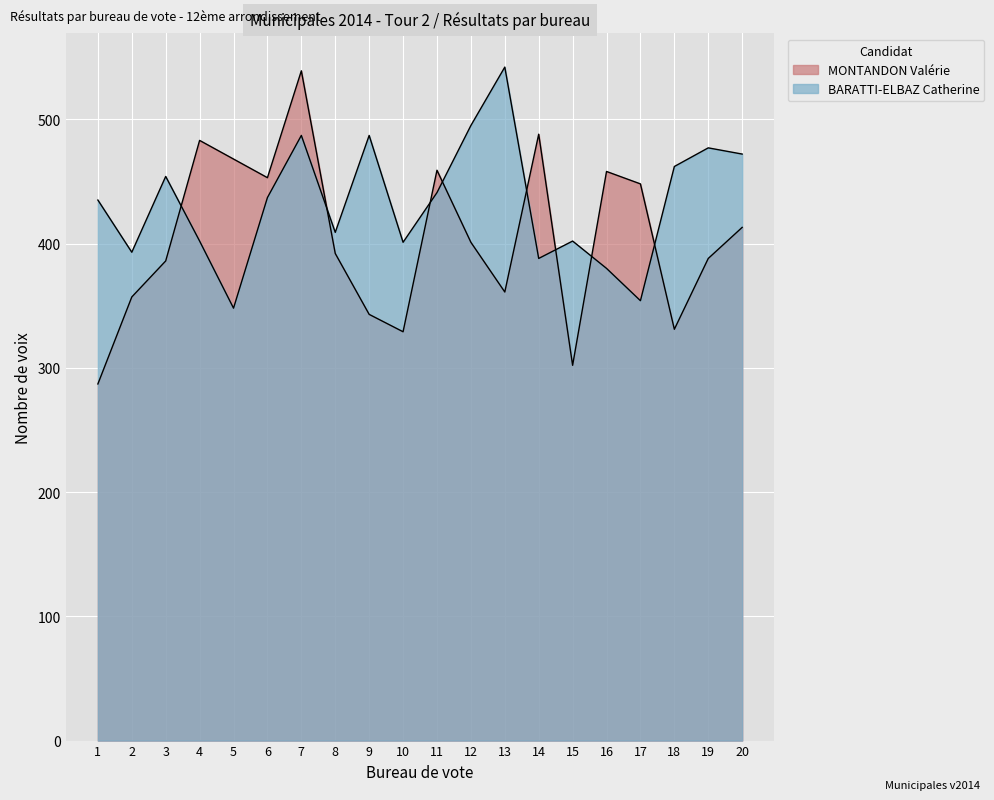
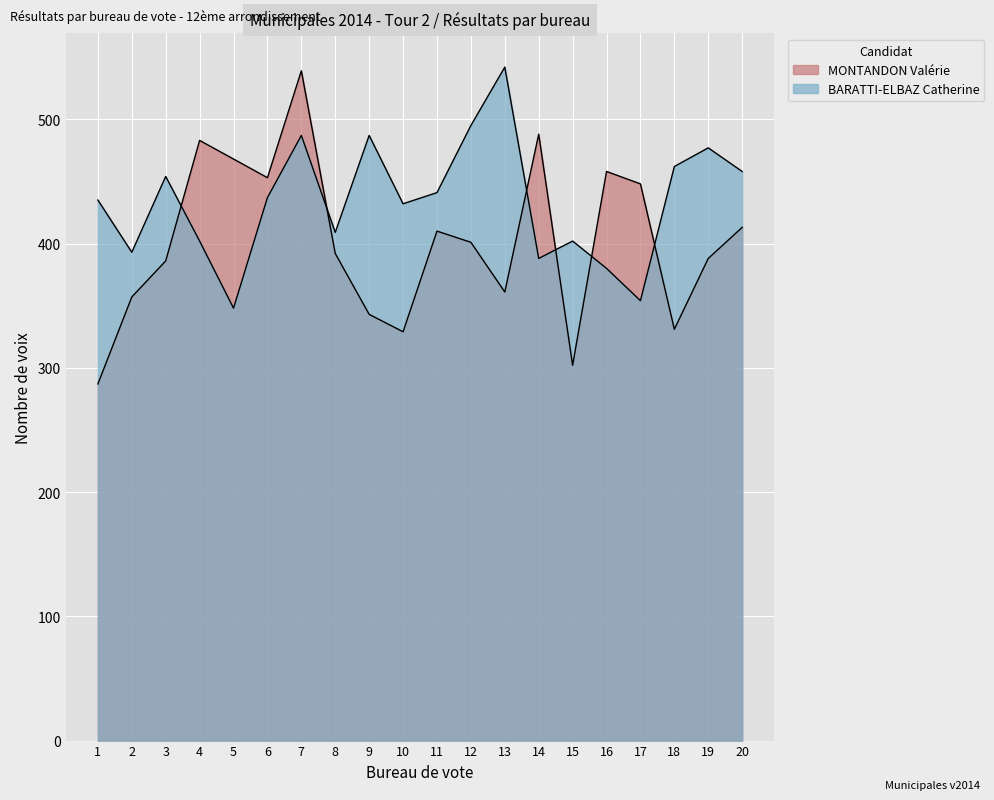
BARATTI-ELBAZ Catherine, 10: 401 -> 432
MONTANDON Valérie, 11: 459 -> 410
BARATTI-ELBAZ Catherine, 20: 472 -> 458
